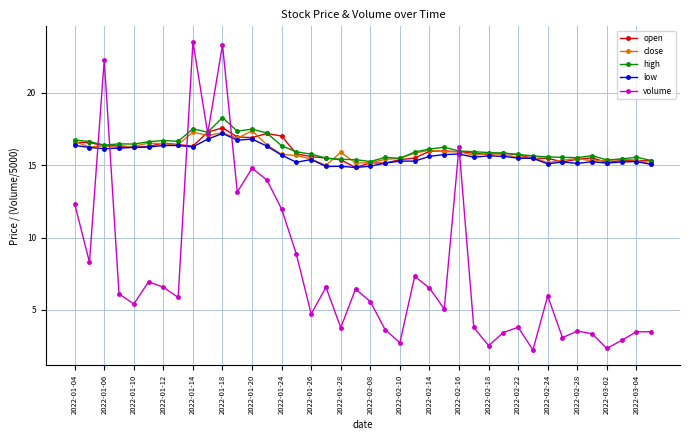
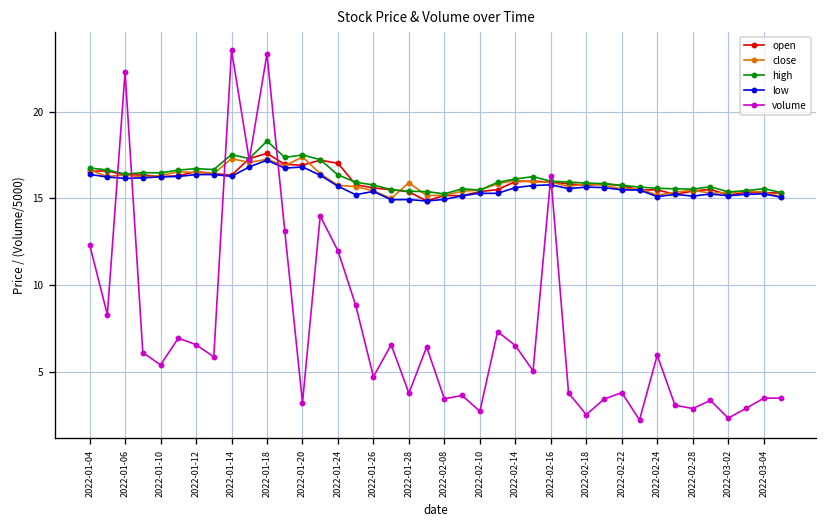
volume, 2022-01-20: 14.8 -> 3.2
volume, 2022-02-08: 5.6 -> 3.5
volume, 2022-02-28: 3.5 -> 2.9
